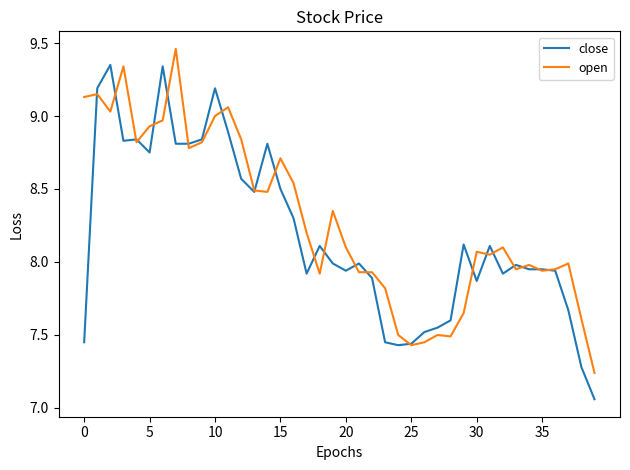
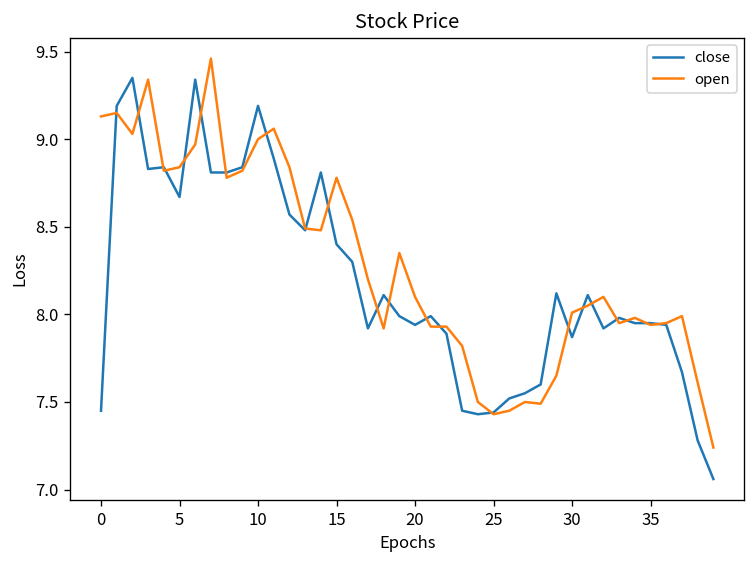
close, 5: 8.75 -> 8.67
open, 5: 8.93 -> 8.84
close, 15: 8.5 -> 8.4
open, 15: 8.71 -> 8.78
open, 30: 8.07 -> 8.01
